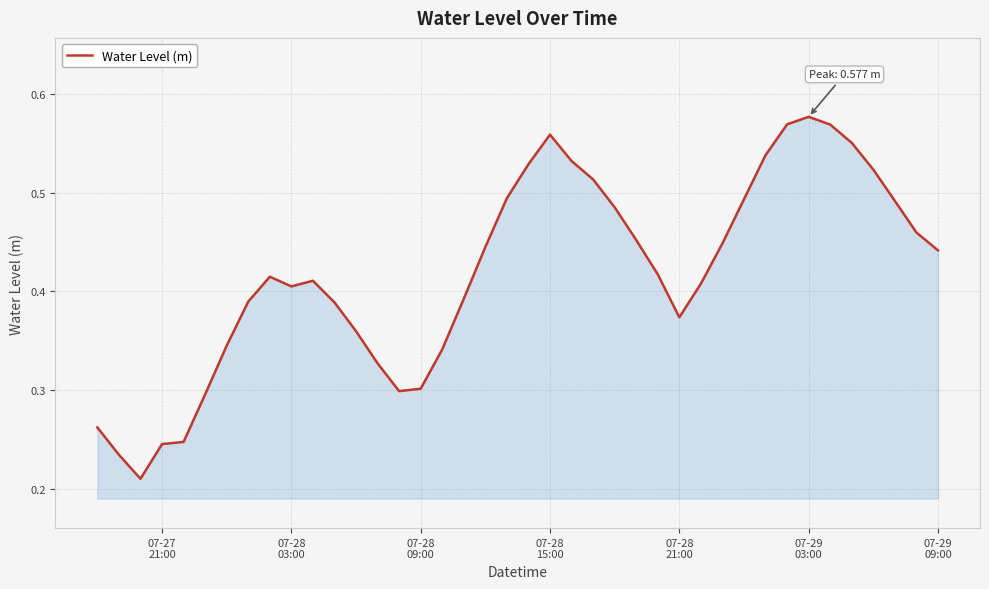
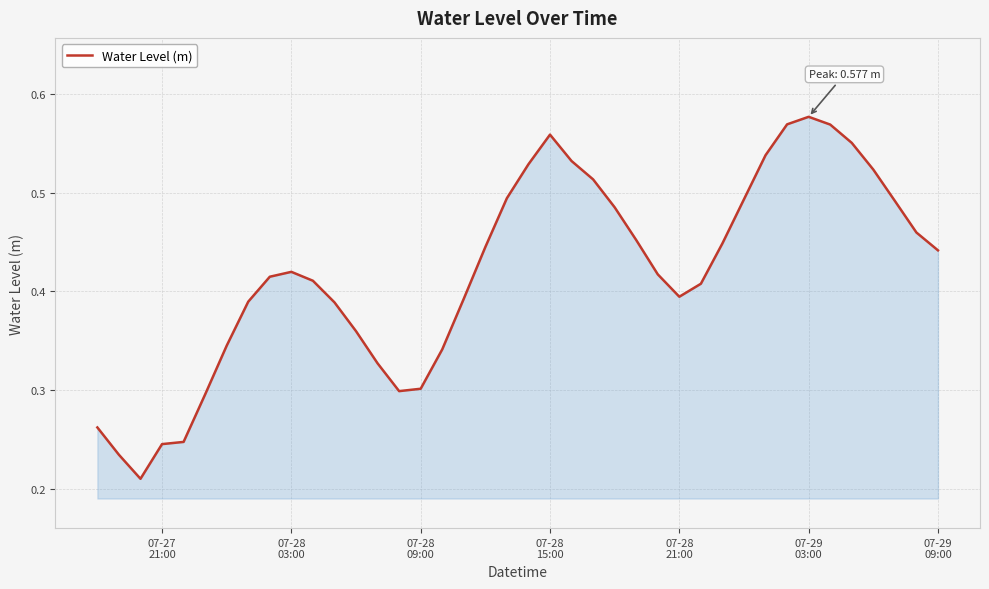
07-28 03:00: 0.40 -> 0.42
07-28 21:00: 0.37 -> 0.39
